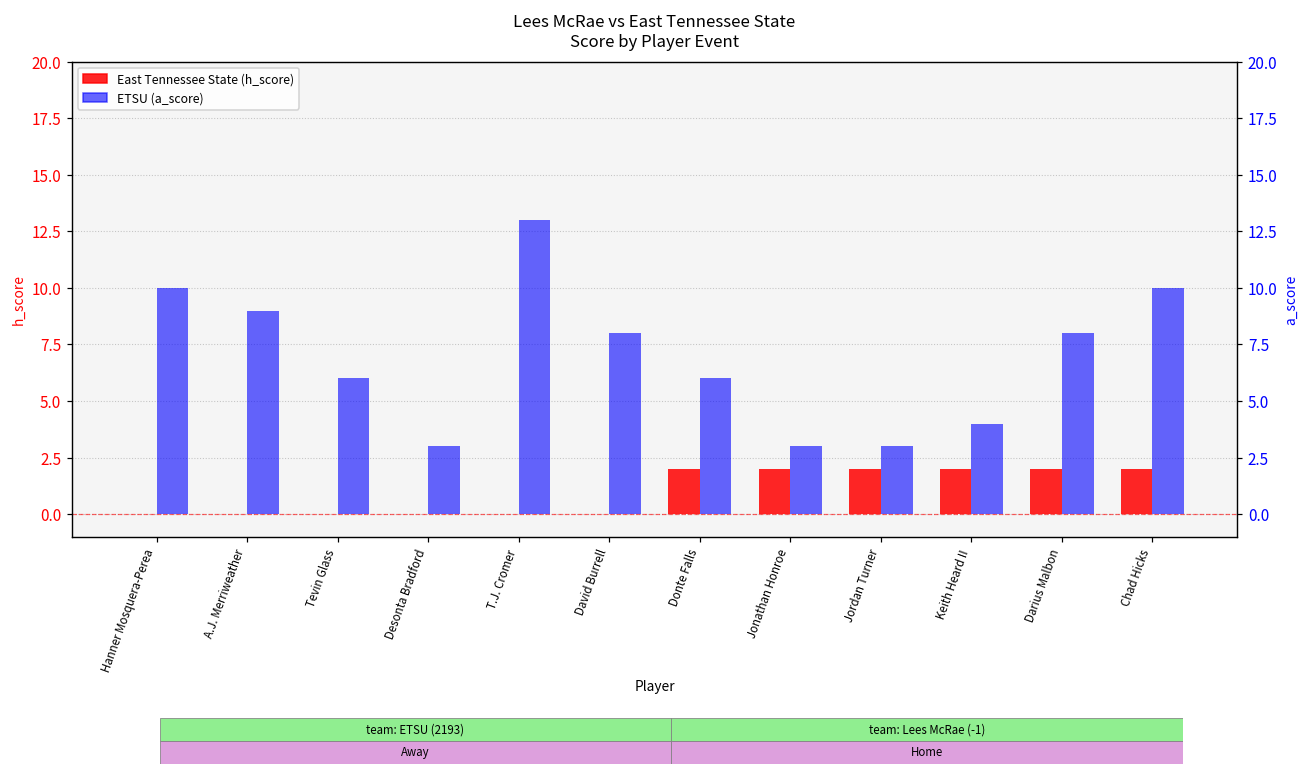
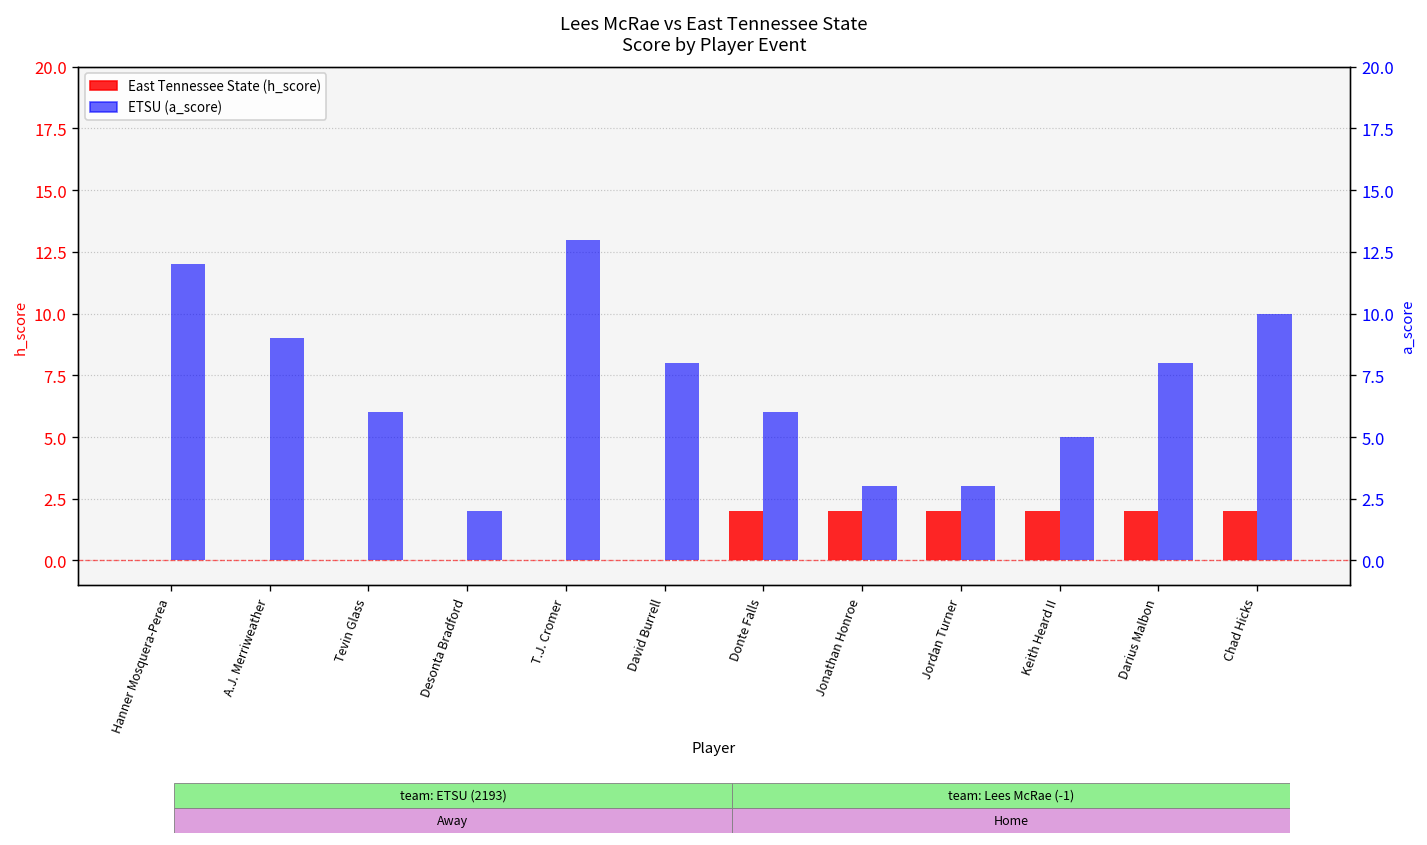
ETSU (a_score), Hanner Mosquera-Perea: 10 -> 12
ETSU (a_score), Desonta Bradford: 3 -> 2
ETSU (a_score), Keith Heard II: 4 -> 5
